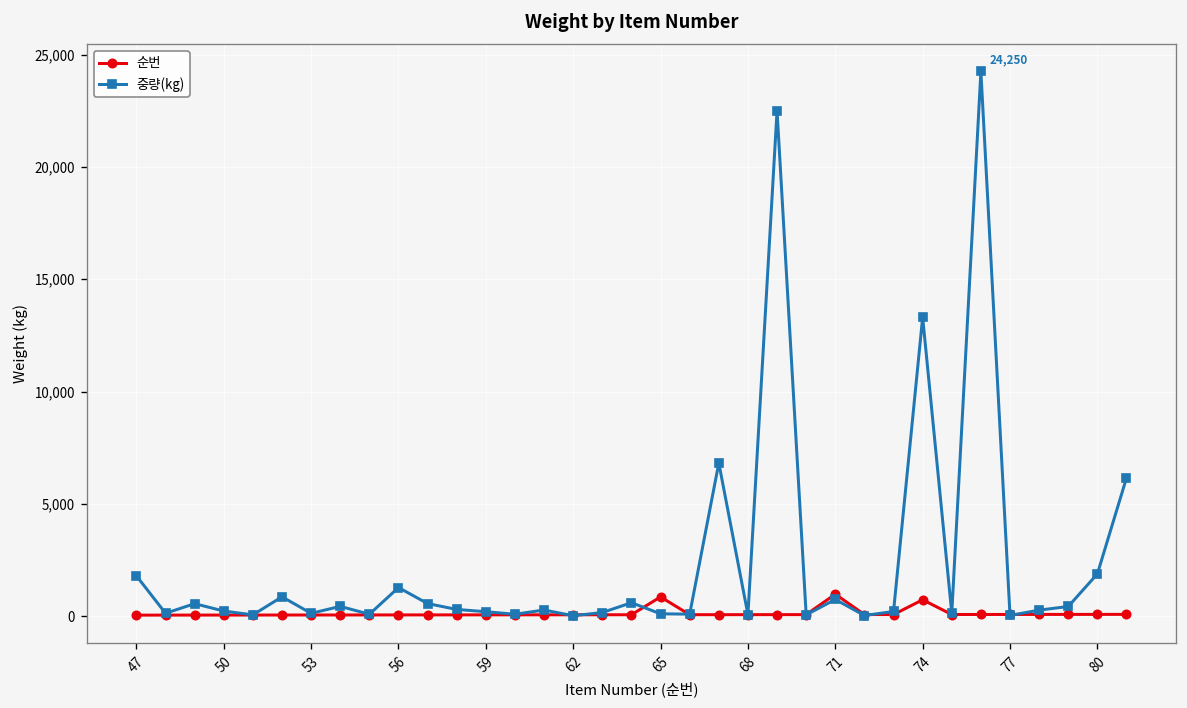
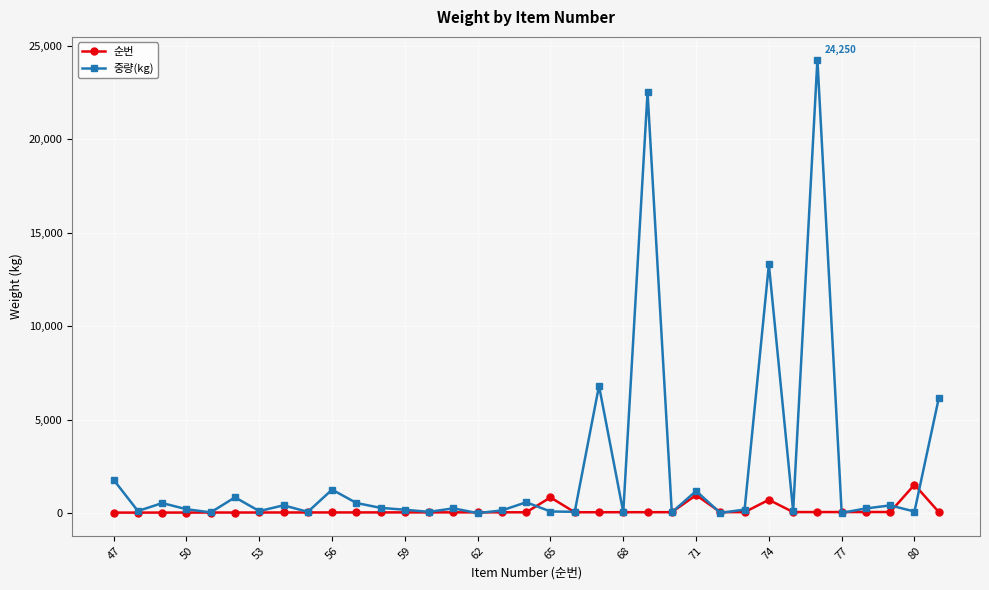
중량(kg), 71: 700 -> 1,200
순번, 80: 100 -> 1,500
중량(kg), 80: 1,900 -> 100
